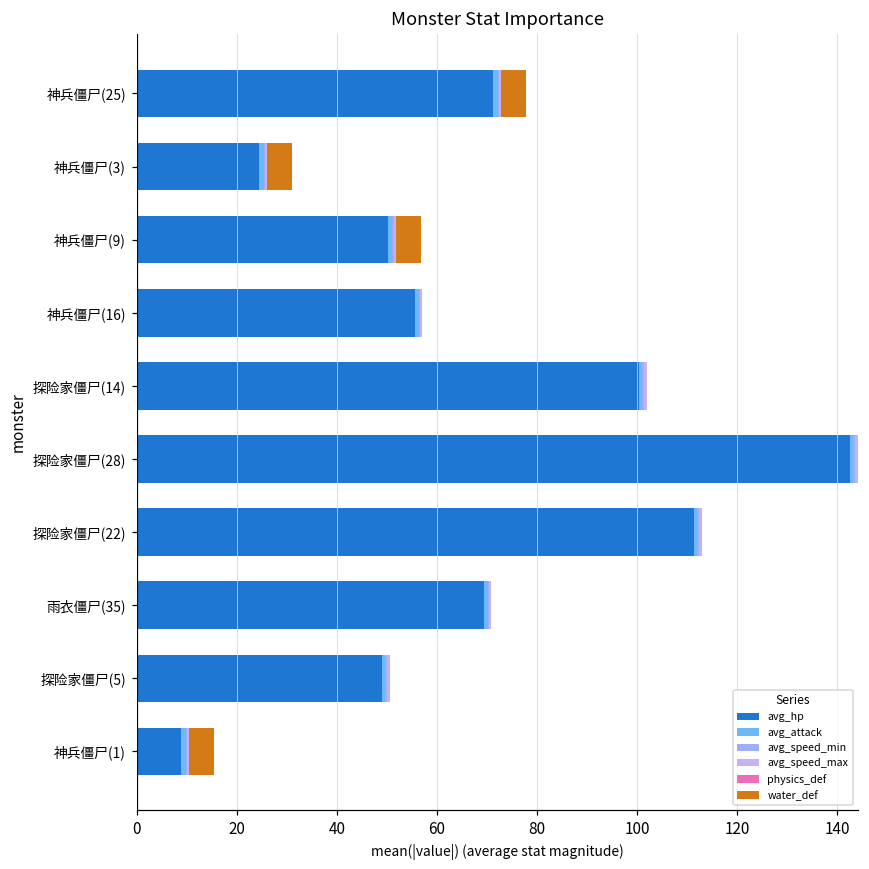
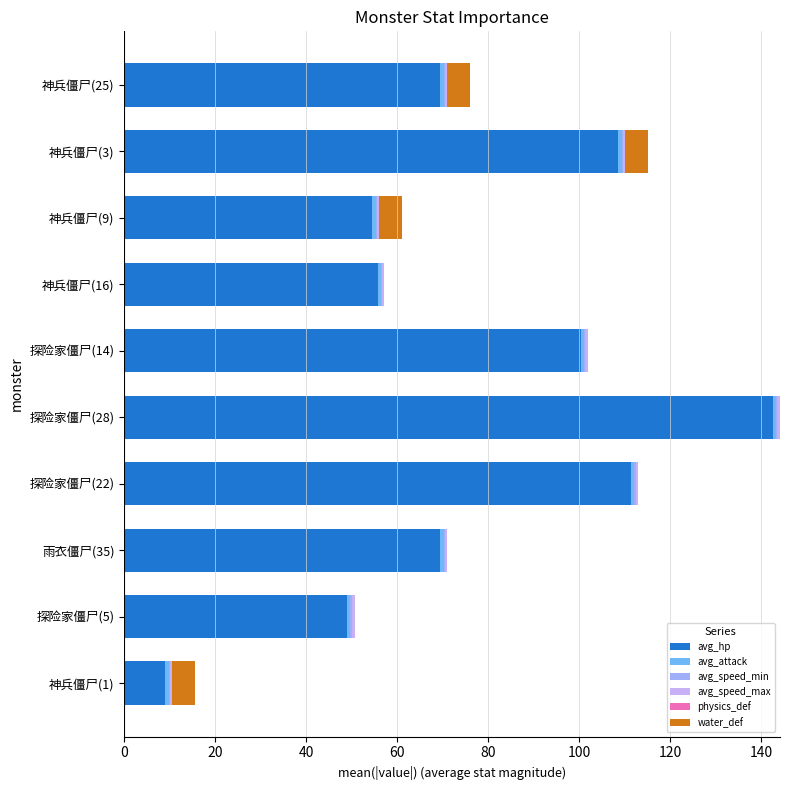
avg_hp, 神兵僵尸(25): 71 -> 69
avg_hp, 神兵僵尸(3): 25 -> 108
avg_hp, 神兵僵尸(9): 50 -> 54
